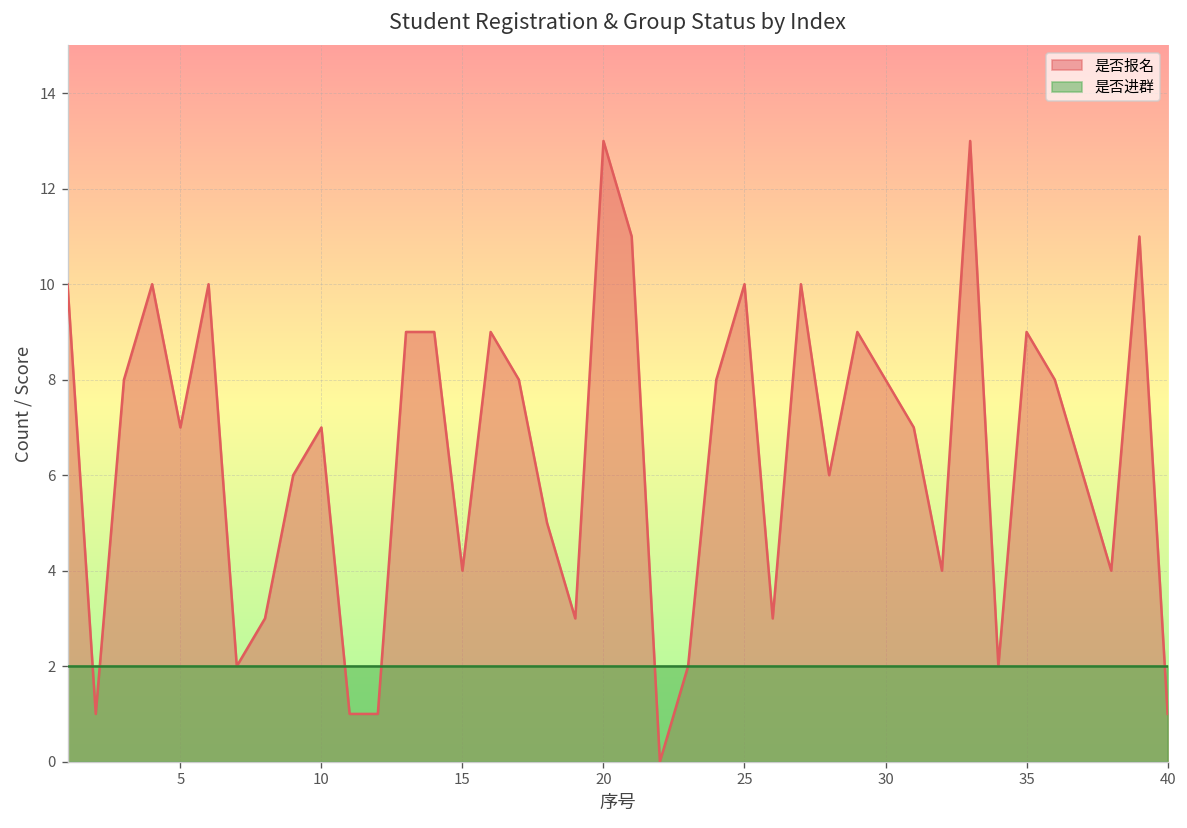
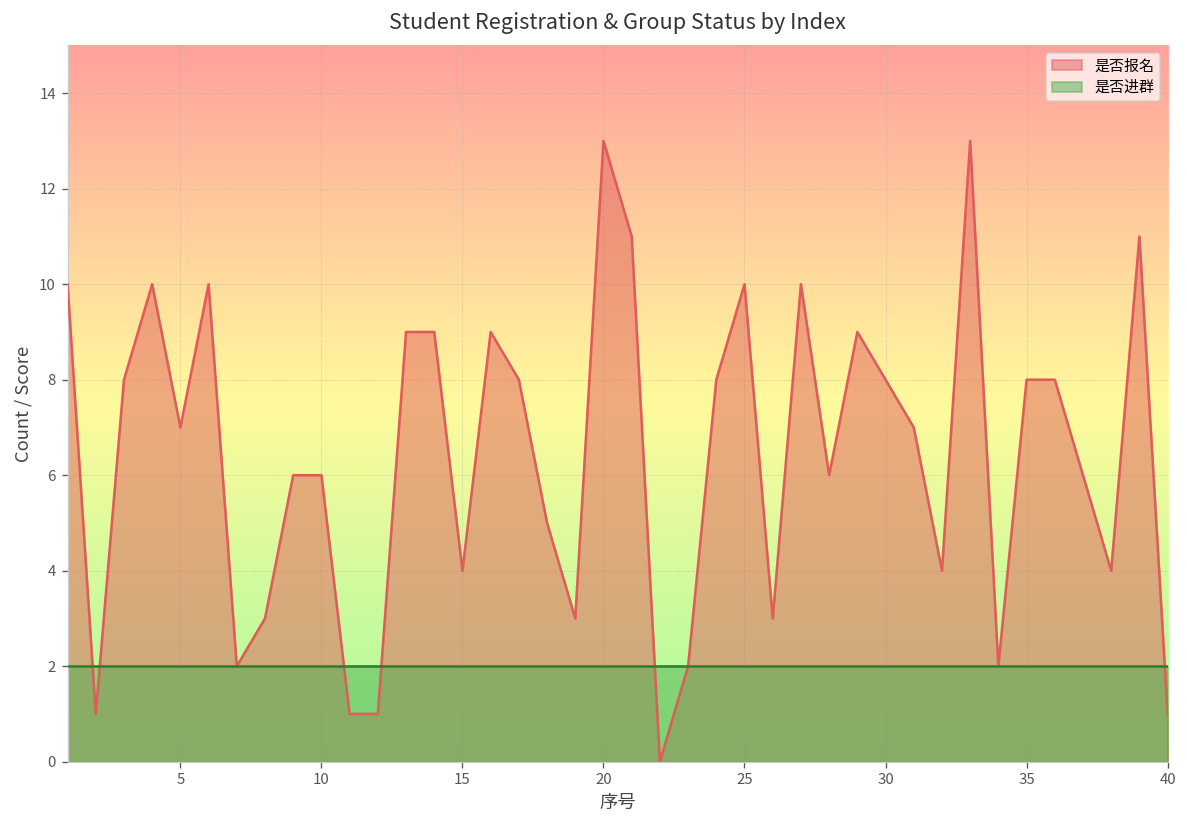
是否报名, 10: 7 -> 6
是否报名, 35: 9 -> 8
